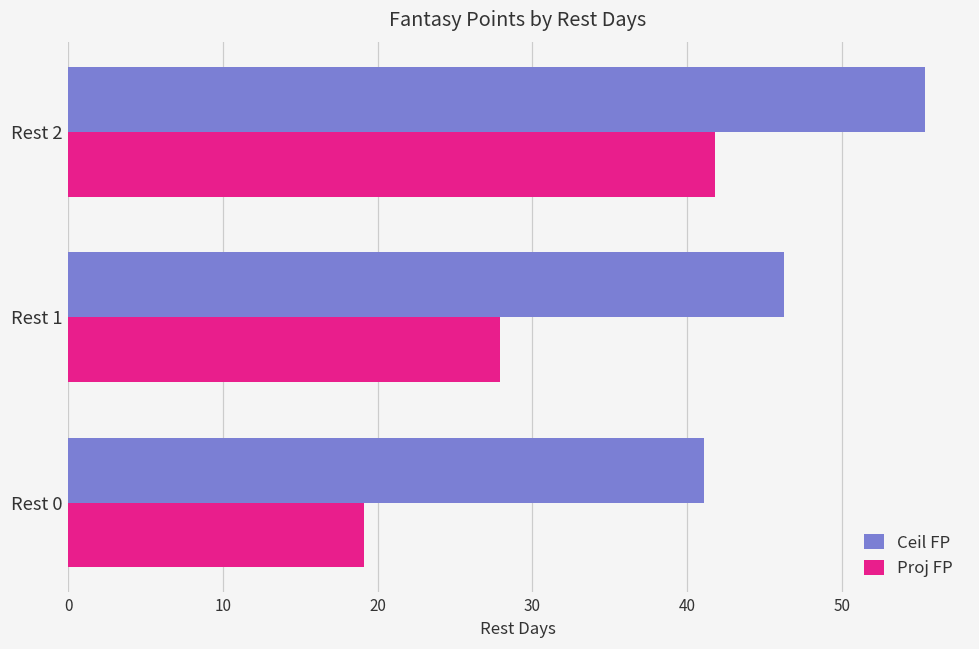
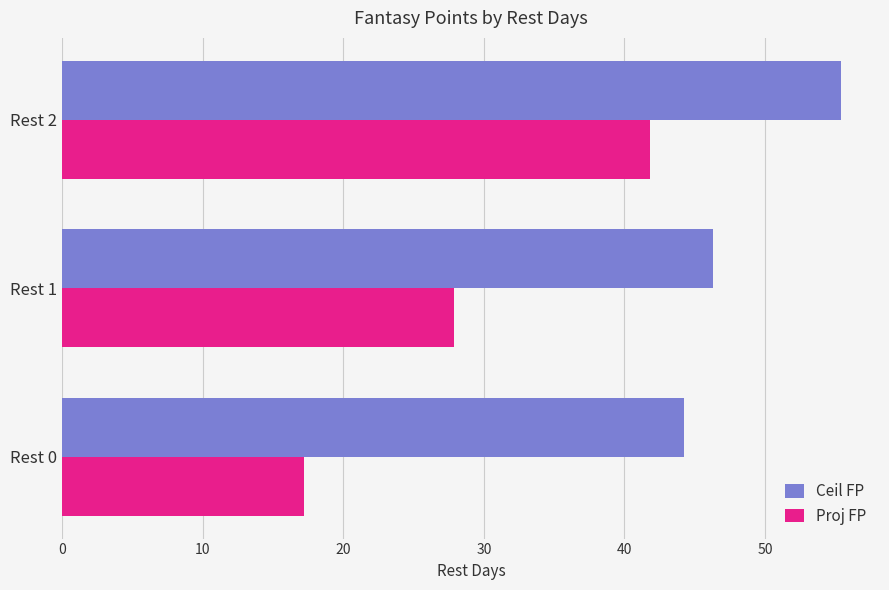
Ceil FP, Rest 0: 41.1 -> 44.2
Proj FP, Rest 0: 19.1 -> 17.2
